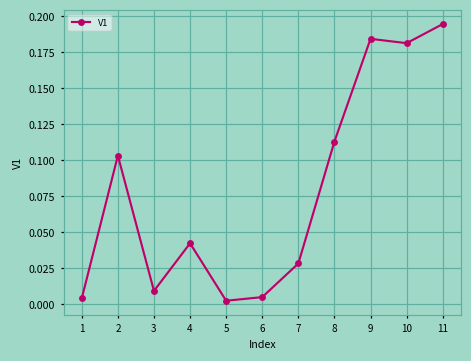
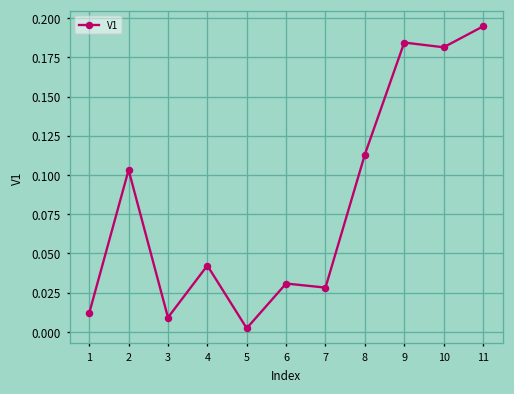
1: 0.004 -> 0.012
6: 0.005 -> 0.031
